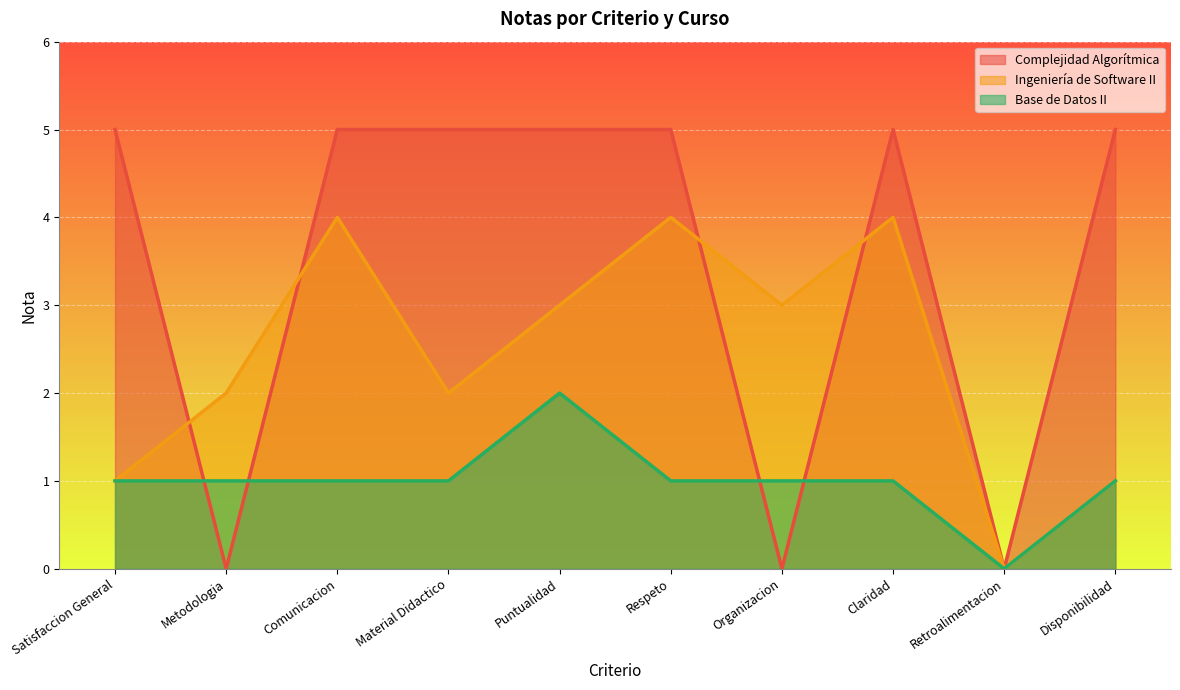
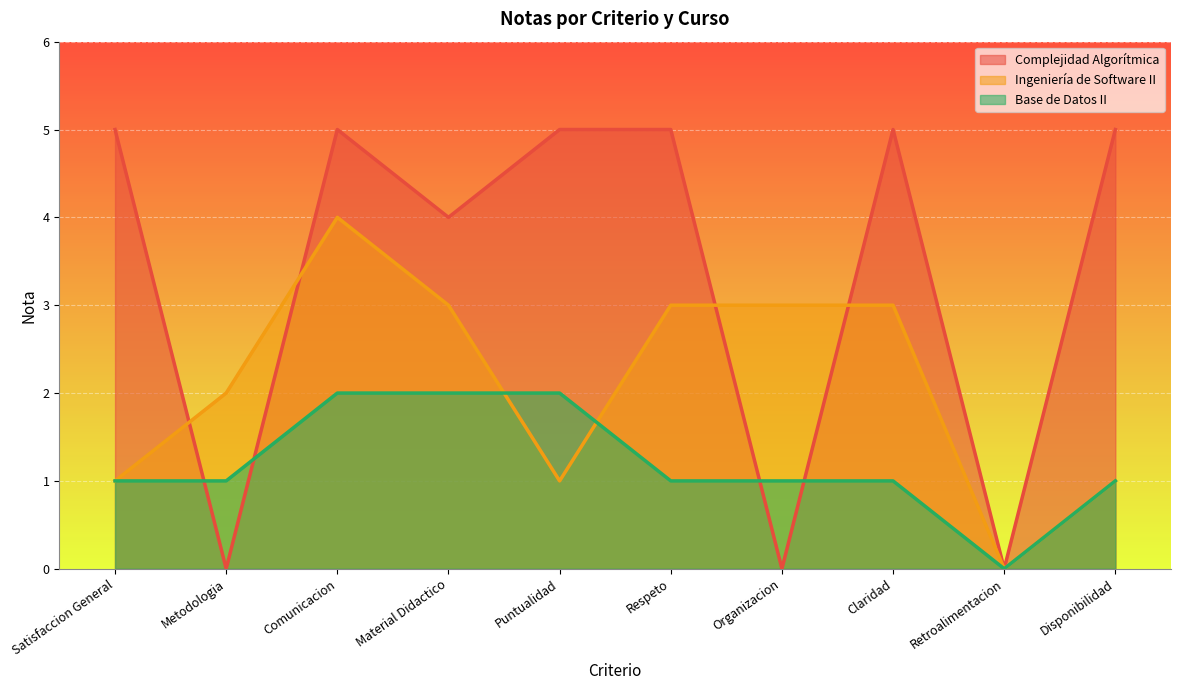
Base de Datos II, Comunicacion: 1 -> 2
Complejidad Algorítmica, Material Didactico: 5 -> 4
Ingeniería de Software II, Material Didactico: 2 -> 3
Base de Datos II, Material Didactico: 1 -> 2
Ingeniería de Software II, Puntualidad: 3 -> 1
Ingeniería de Software II, Respeto: 4 -> 3
Ingeniería de Software II, Claridad: 4 -> 3
